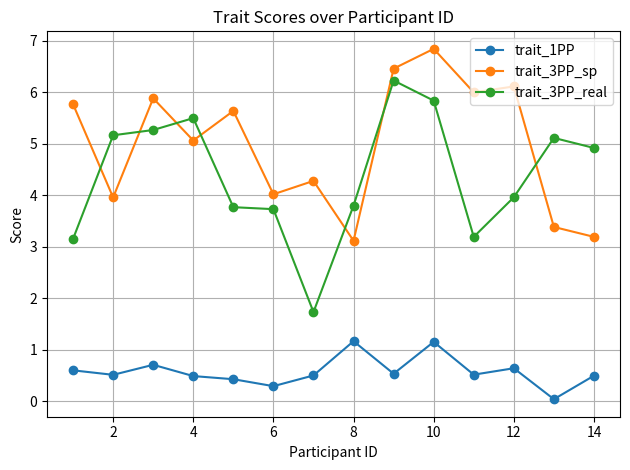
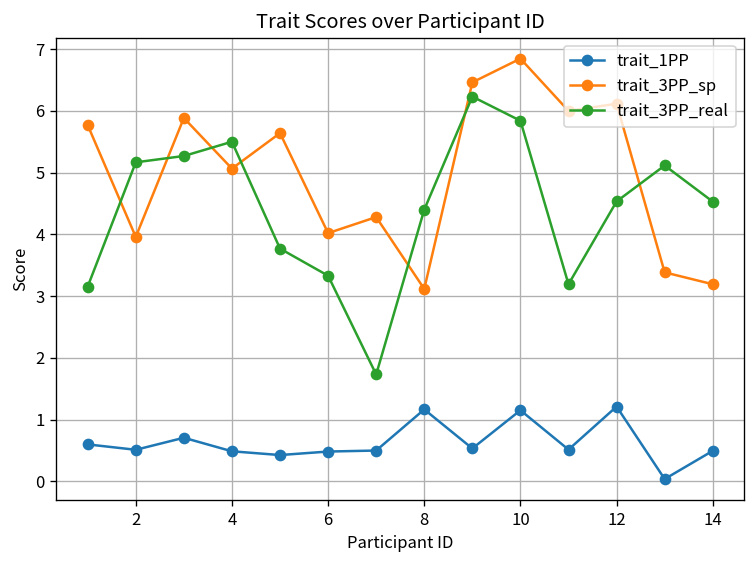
trait_1PP, 6: 0.3 -> 0.5
trait_3PP_real, 6: 3.7 -> 3.3
trait_3PP_real, 8: 3.8 -> 4.4
trait_1PP, 12: 0.6 -> 1.2
trait_3PP_real, 12: 4.0 -> 4.5
trait_3PP_real, 14: 4.9 -> 4.5
